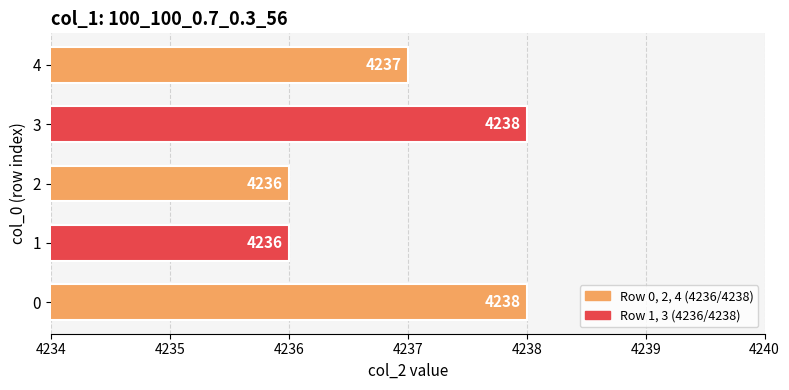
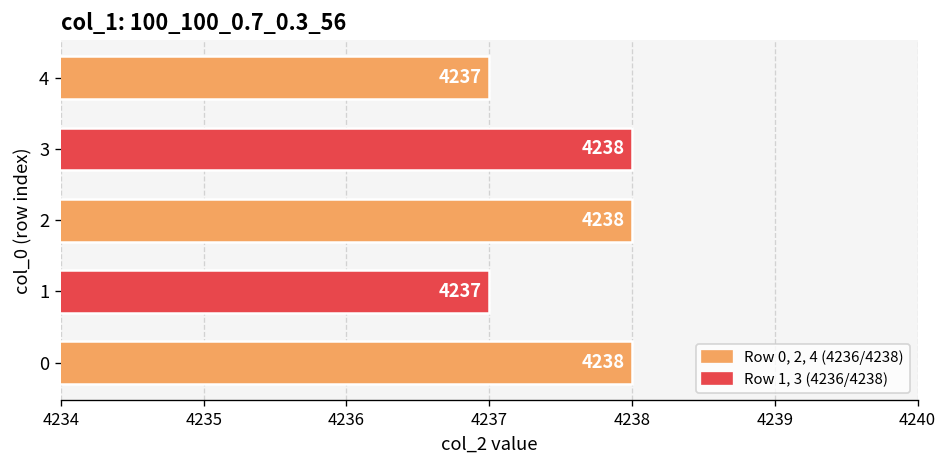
2: 4236 -> 4238
1: 4236 -> 4237
